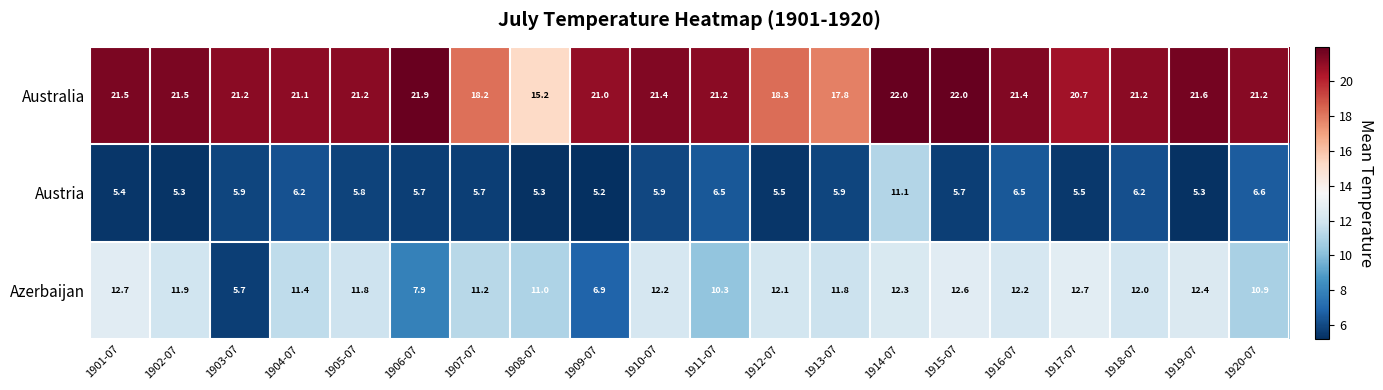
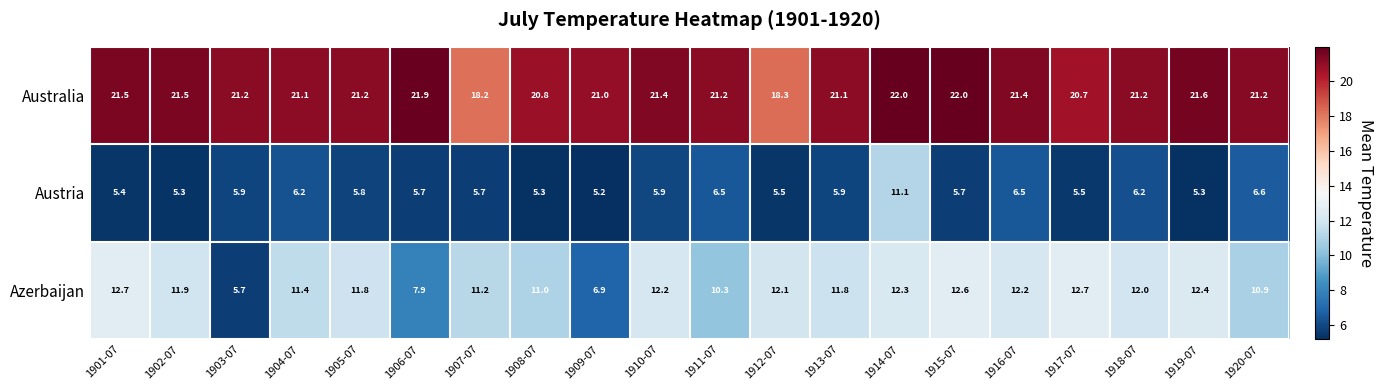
Australia, 1908-07: 15.2 -> 20.8
Australia, 1913-07: 17.8 -> 21.1
